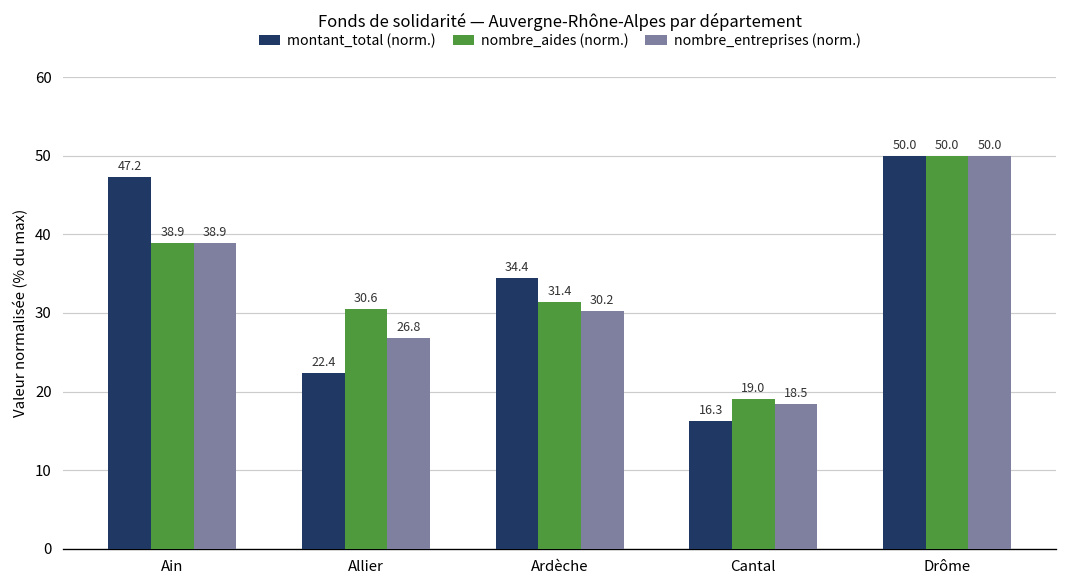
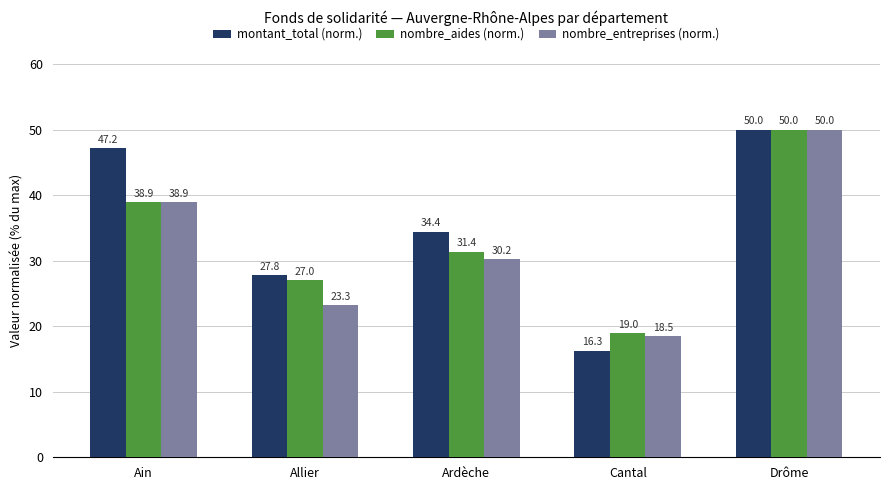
montant_total (norm.), Allier: 22.4 -> 27.8
nombre_aides (norm.), Allier: 30.6 -> 27.0
nombre_entreprises (norm.), Allier: 26.8 -> 23.3
